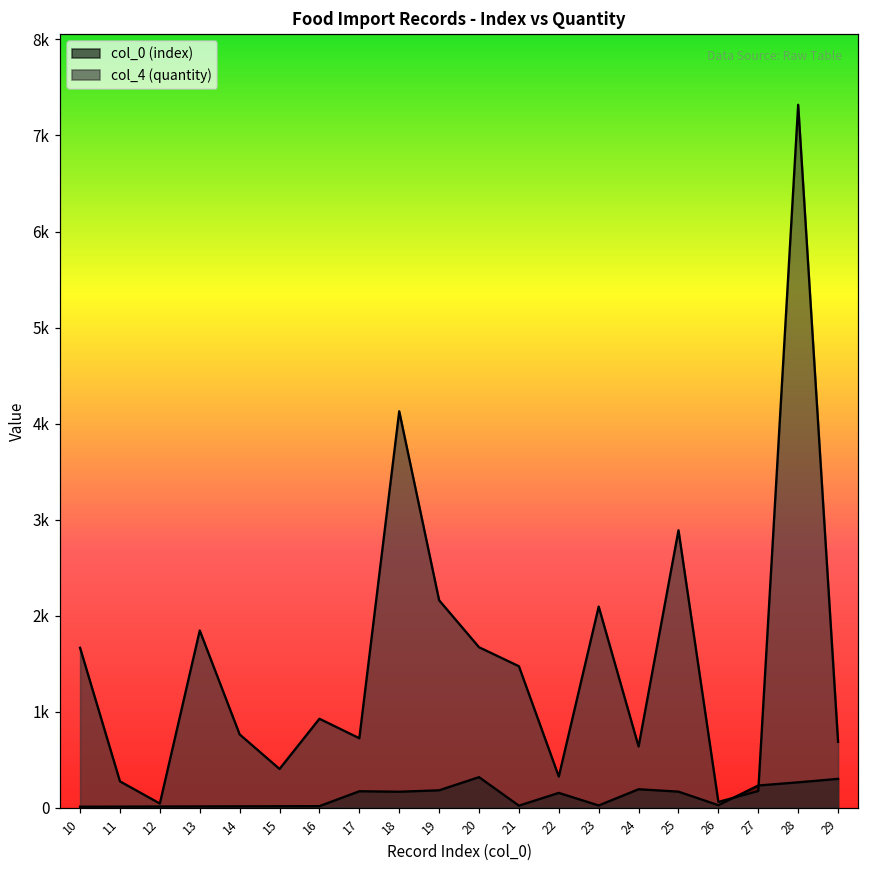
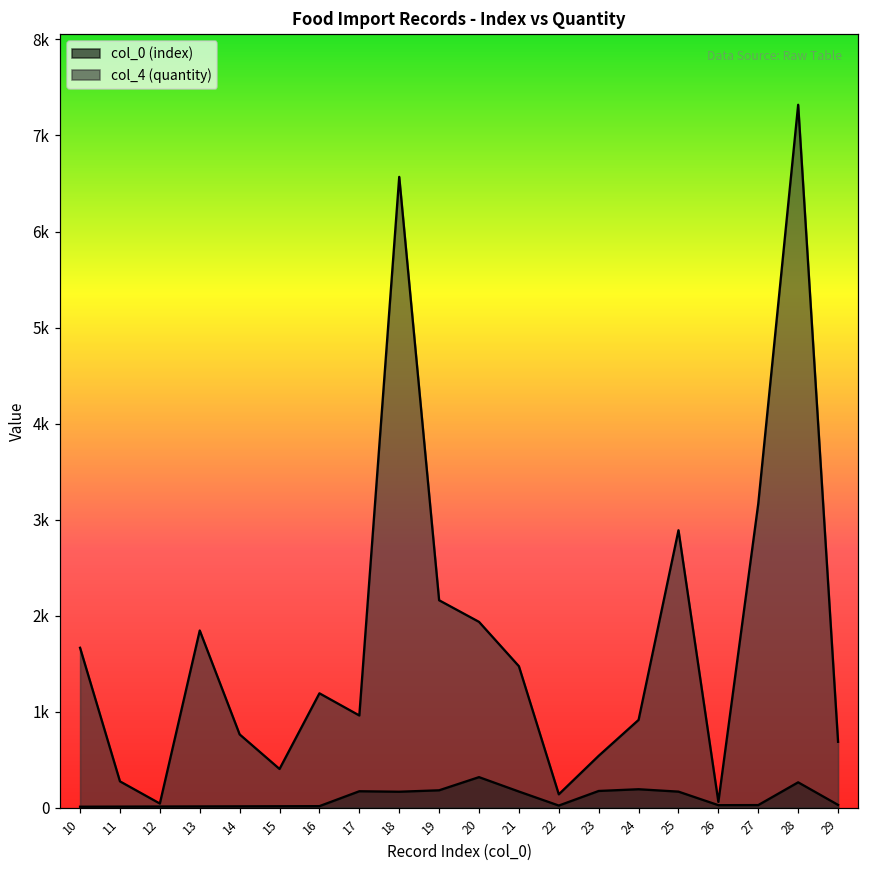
col_4 (quantity), 16: 900 -> 1200
col_4 (quantity), 17: 700 -> 1000
col_4 (quantity), 18: 4100 -> 6600
col_4 (quantity), 20: 1700 -> 1900
col_0 (index), 21: 0 -> 200
col_0 (index), 22: 200 -> 0
col_4 (quantity), 22: 300 -> 100
col_0 (index), 23: 0 -> 200
col_4 (quantity), 23: 2100 -> 500
col_4 (quantity), 24: 600 -> 900
col_0 (index), 27: 200 -> 0
col_4 (quantity), 27: 200 -> 3200
col_0 (index), 29: 300 -> 0
